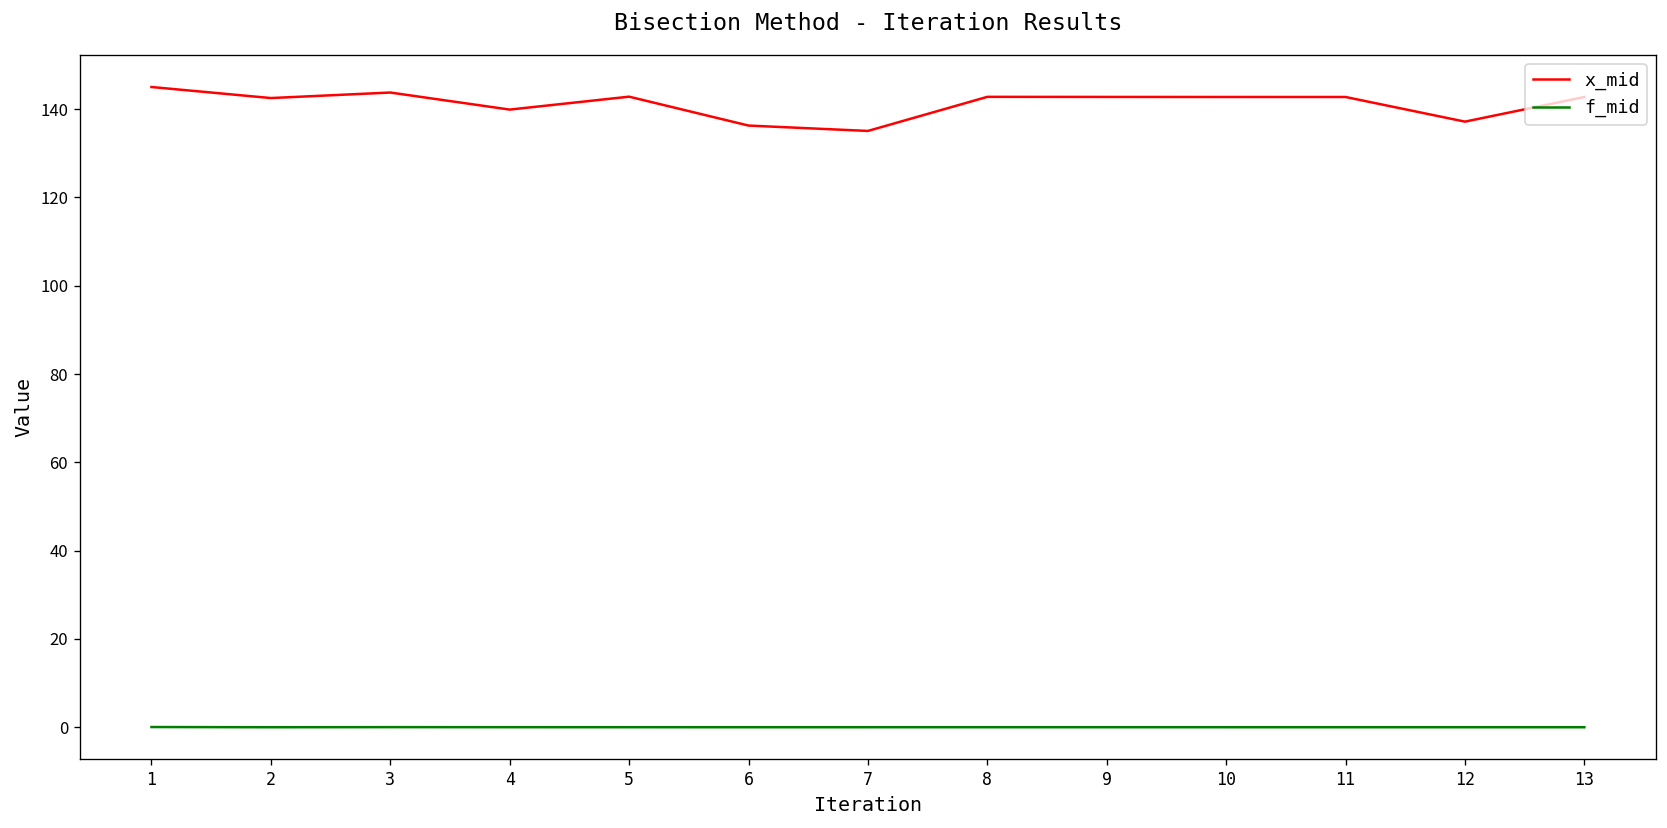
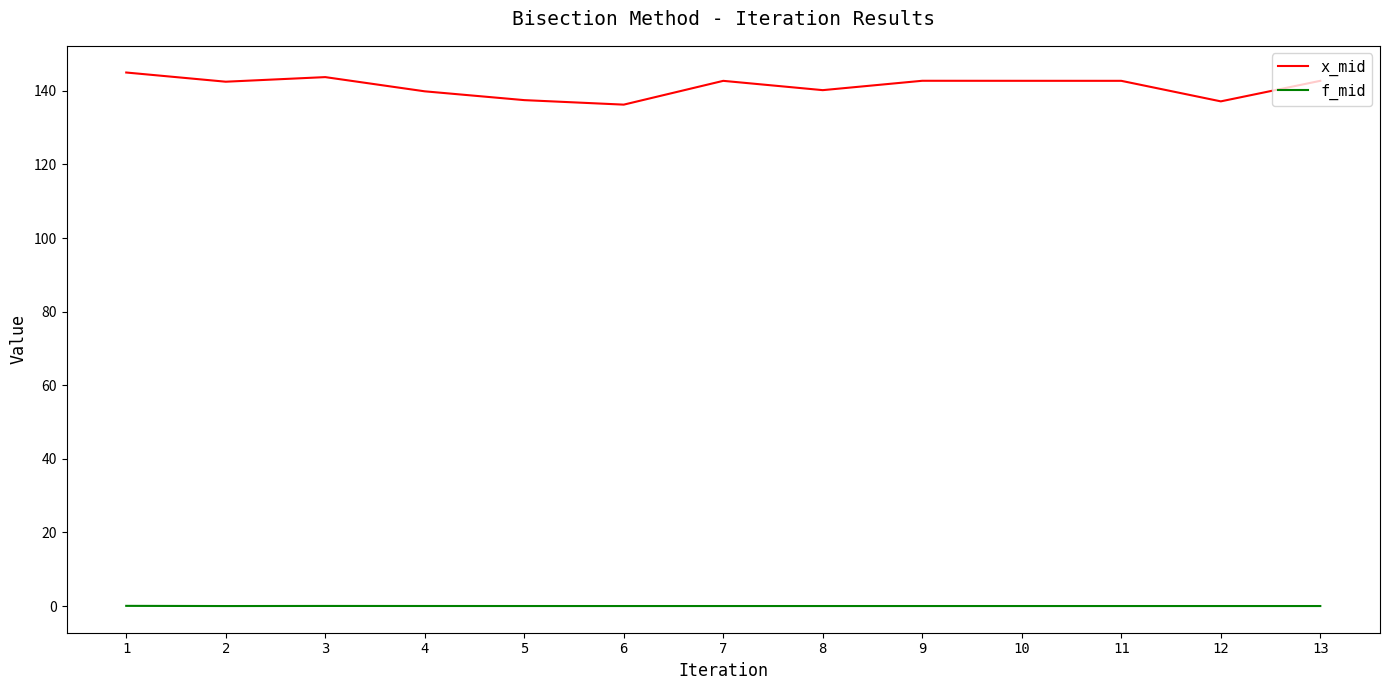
x_mid, 5: 143 -> 137
x_mid, 7: 135 -> 143
x_mid, 8: 143 -> 140
